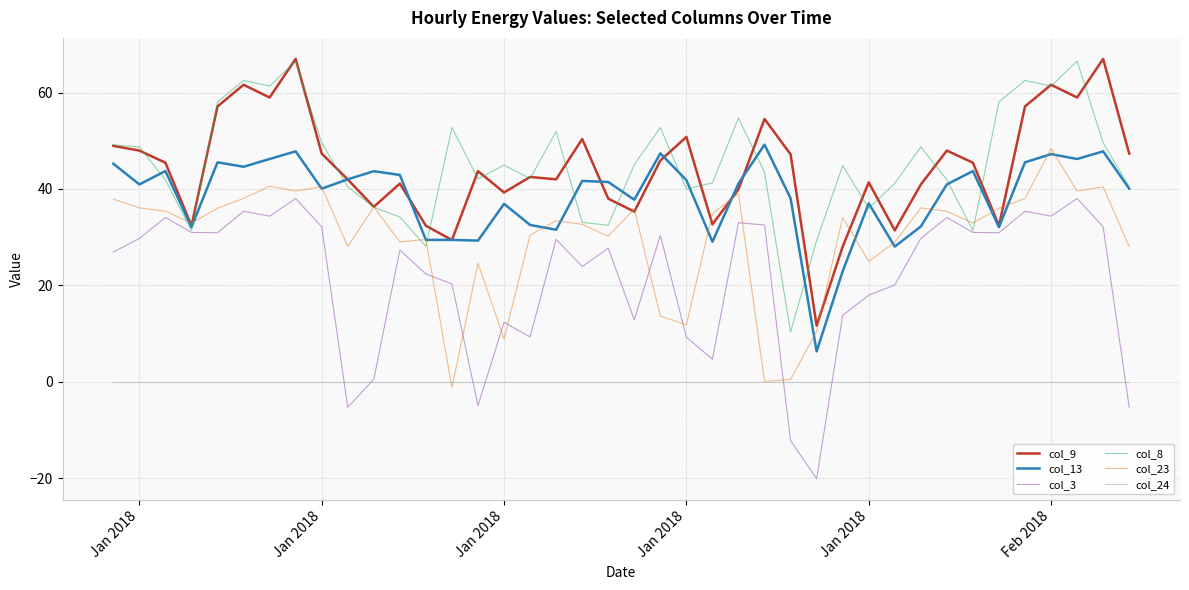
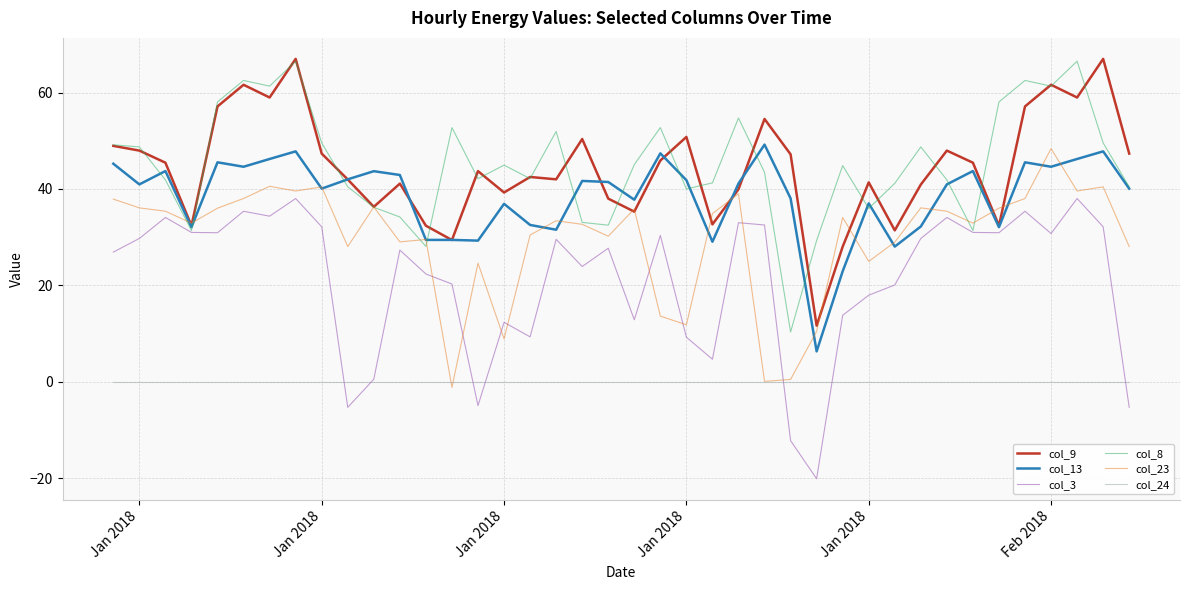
col_13, Feb 2018: 47 -> 45
col_3, Feb 2018: 34 -> 31
